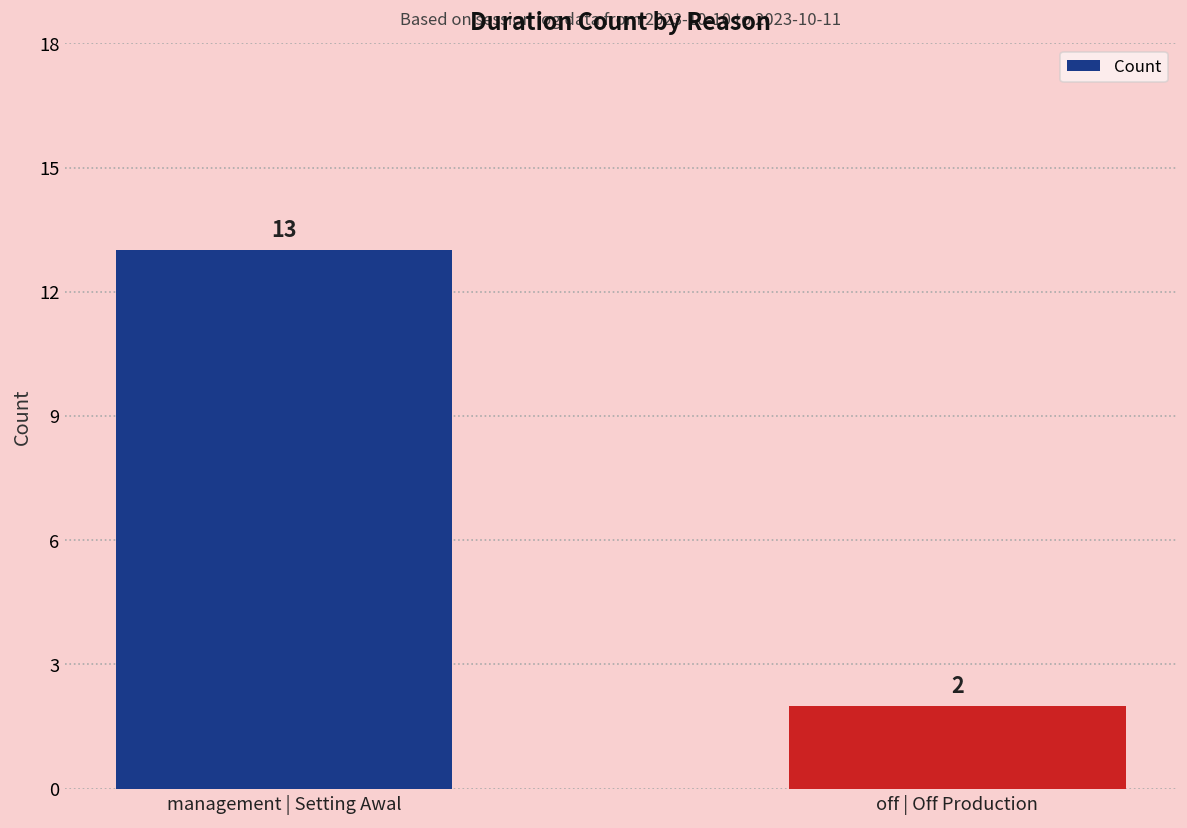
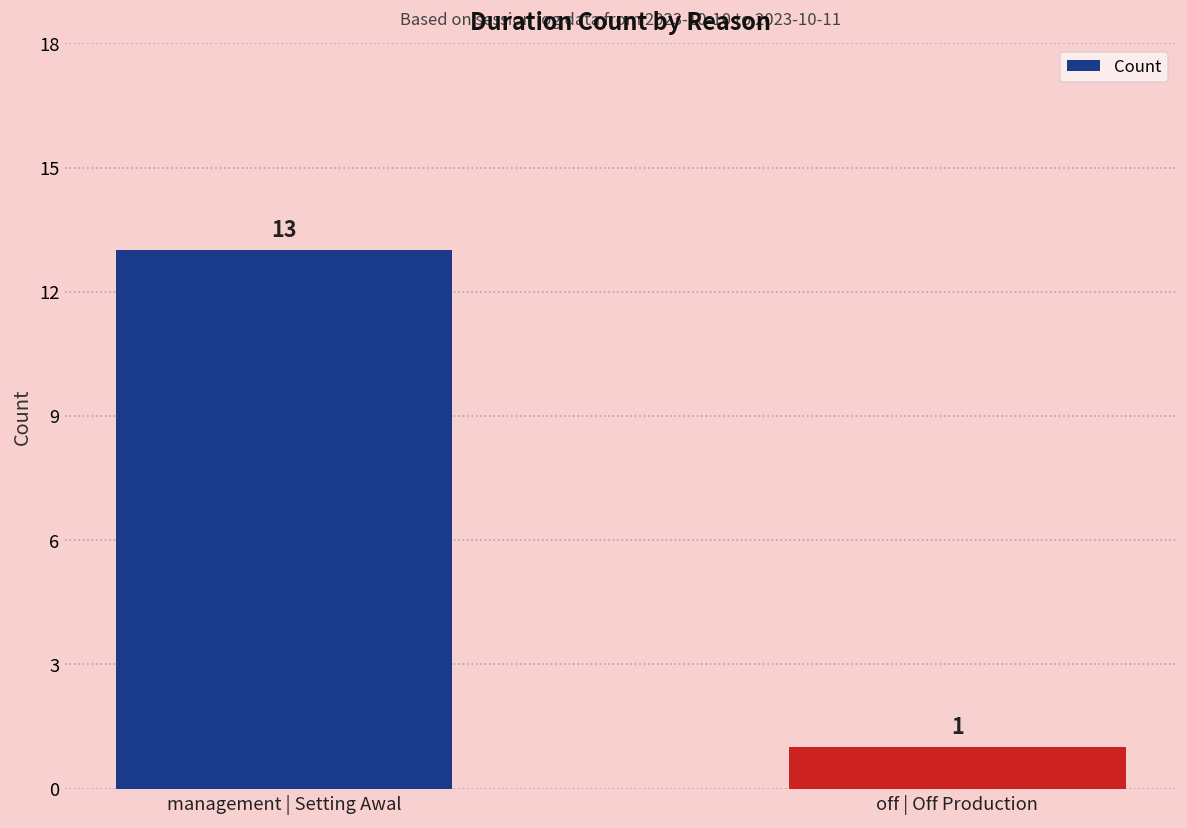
off | Off Production: 2 -> 1
